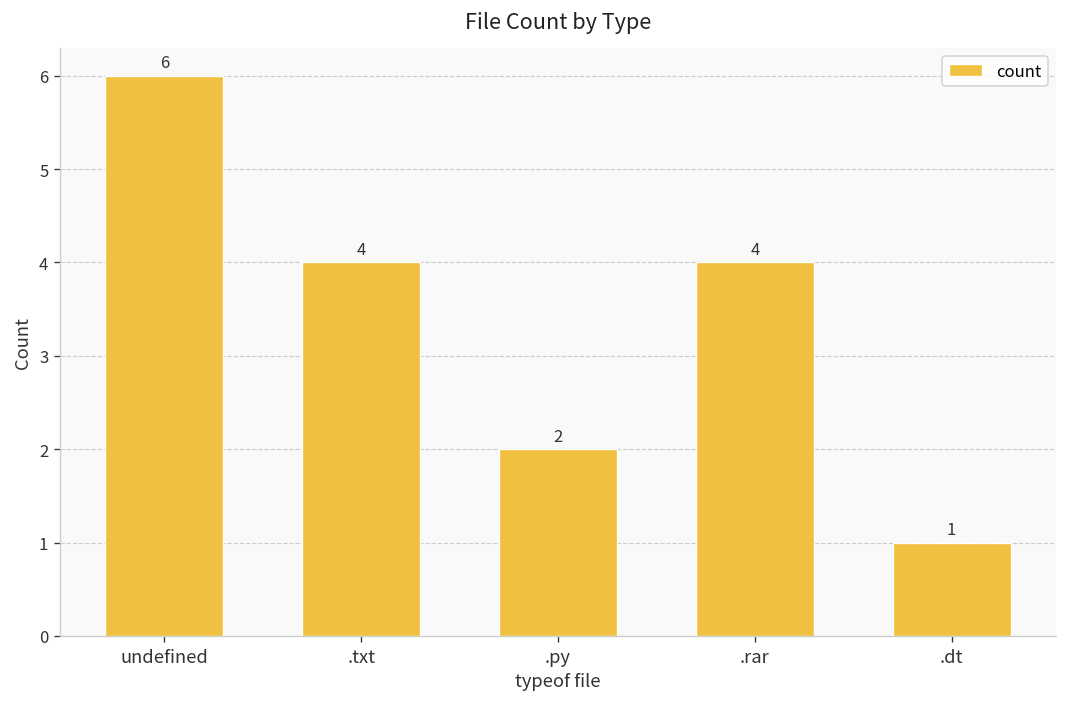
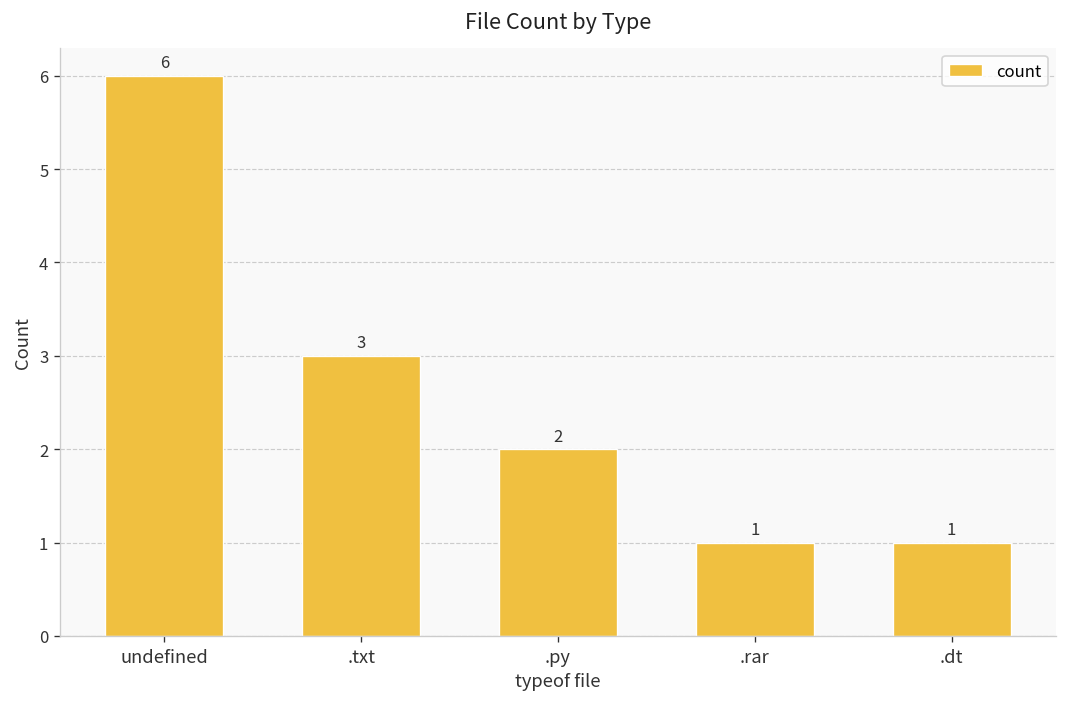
.txt: 4 -> 3
.rar: 4 -> 1
